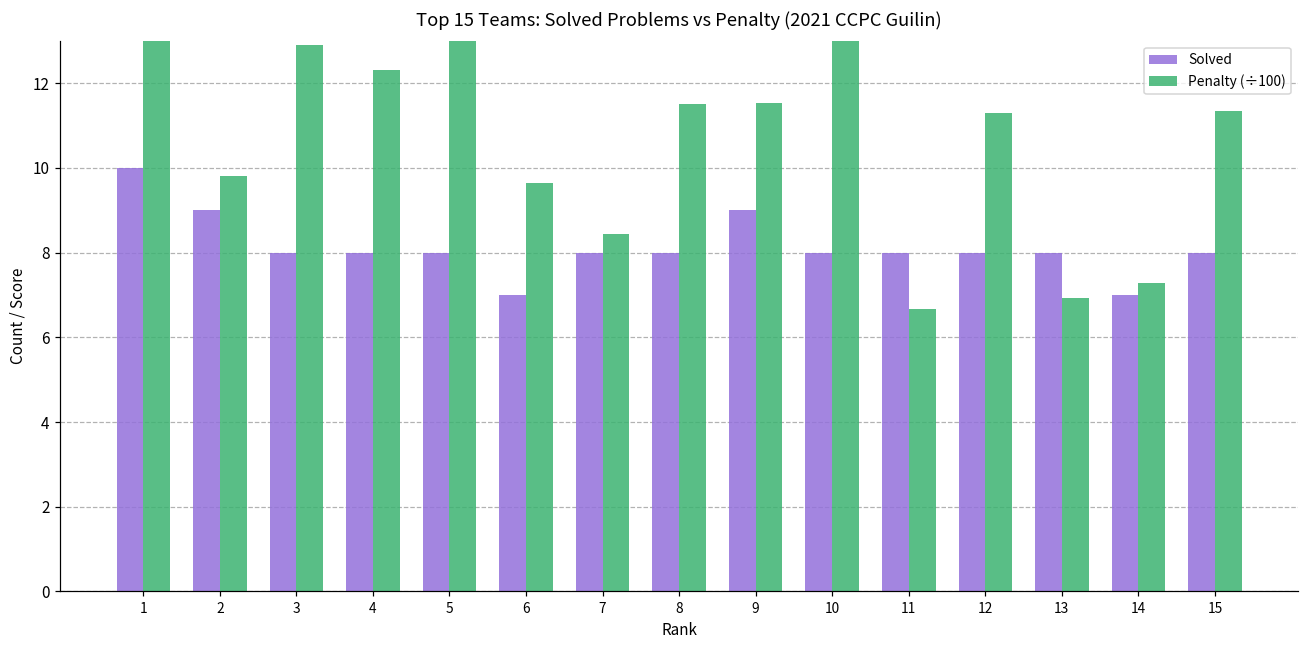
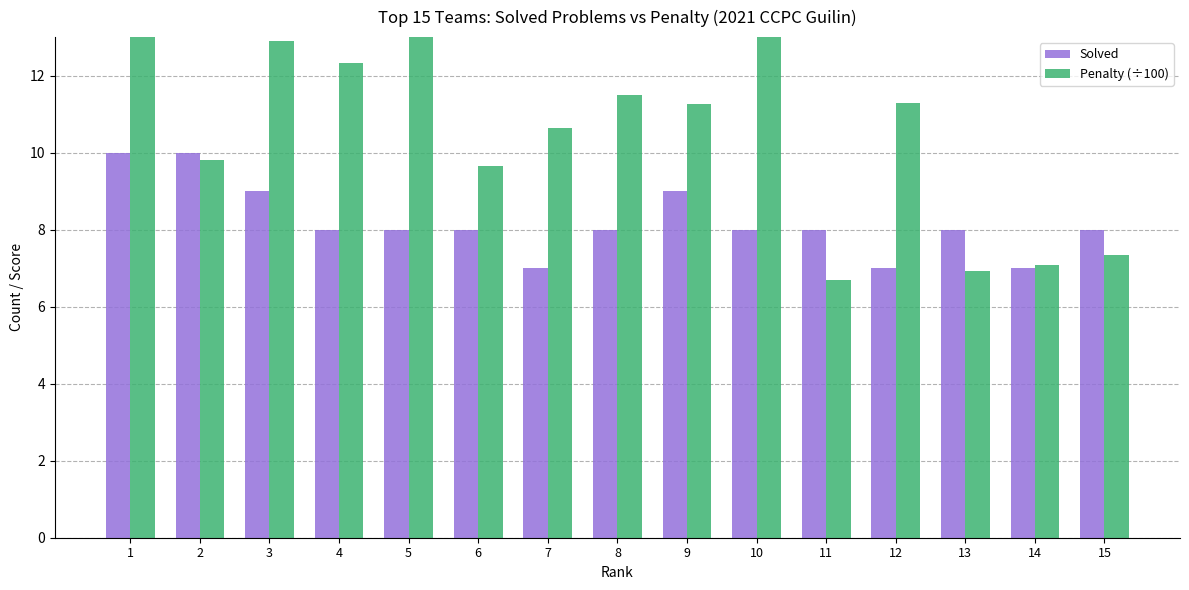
Solved, 2: 9 -> 10
Solved, 3: 8 -> 9
Solved, 6: 7 -> 8
Solved, 7: 8 -> 7
Penalty (÷100), 7: 8.5 -> 10.6
Penalty (÷100), 9: 11.5 -> 11.3
Solved, 12: 8 -> 7
Penalty (÷100), 14: 7.3 -> 7.1
Penalty (÷100), 15: 11.4 -> 7.4
